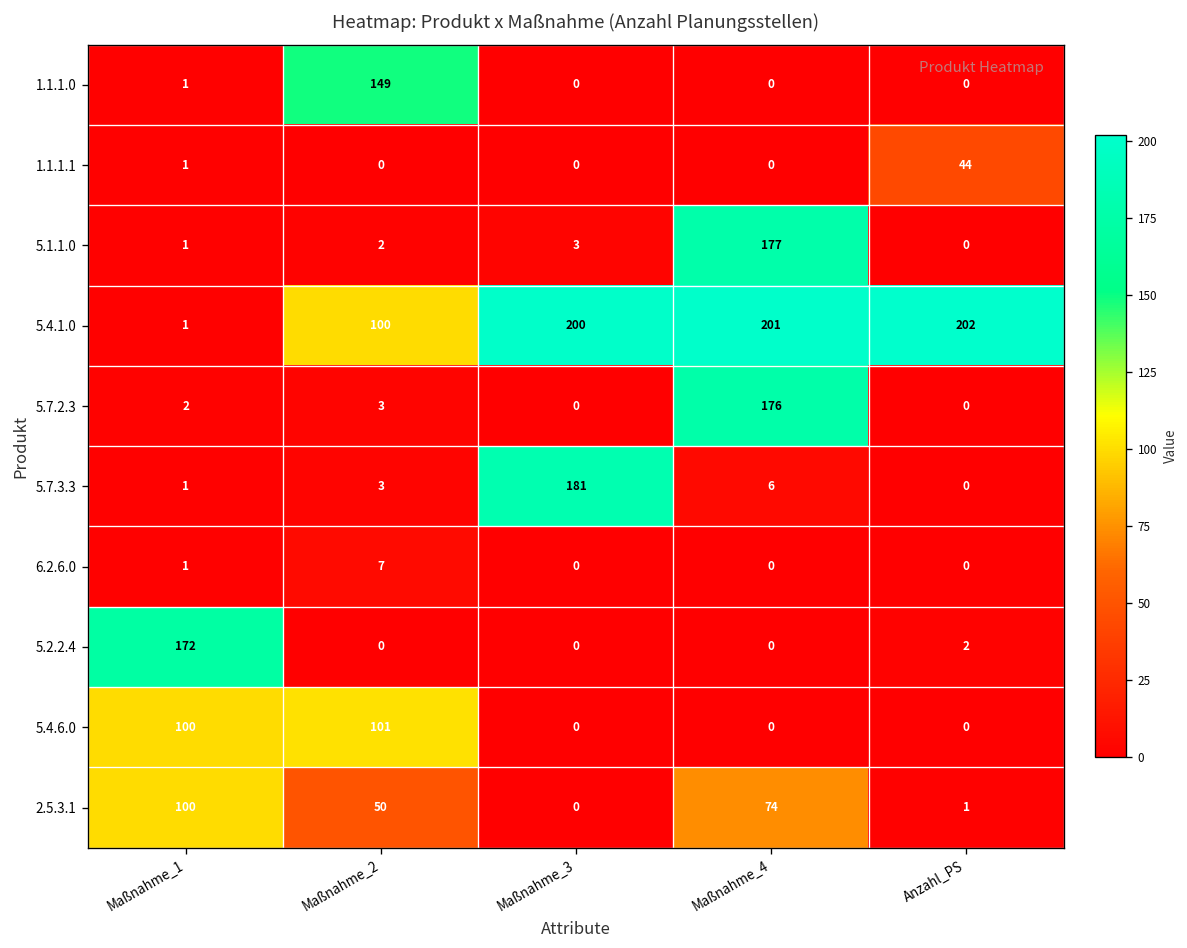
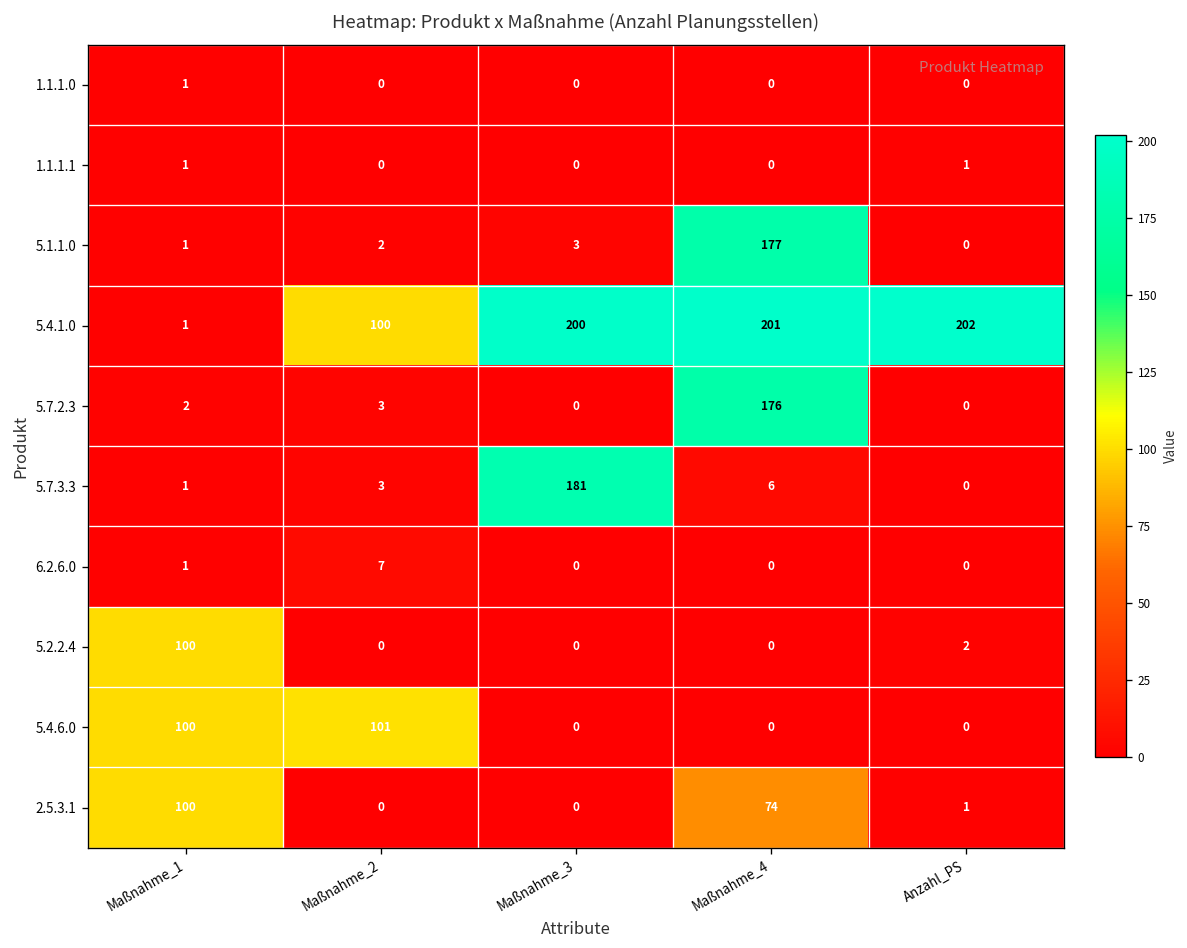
1.1.1.0, Maßnahme_2: 149 -> 0
1.1.1.1, Anzahl_PS: 44 -> 1
5.2.2.4, Maßnahme_1: 172 -> 100
2.5.3.1, Maßnahme_2: 50 -> 0
